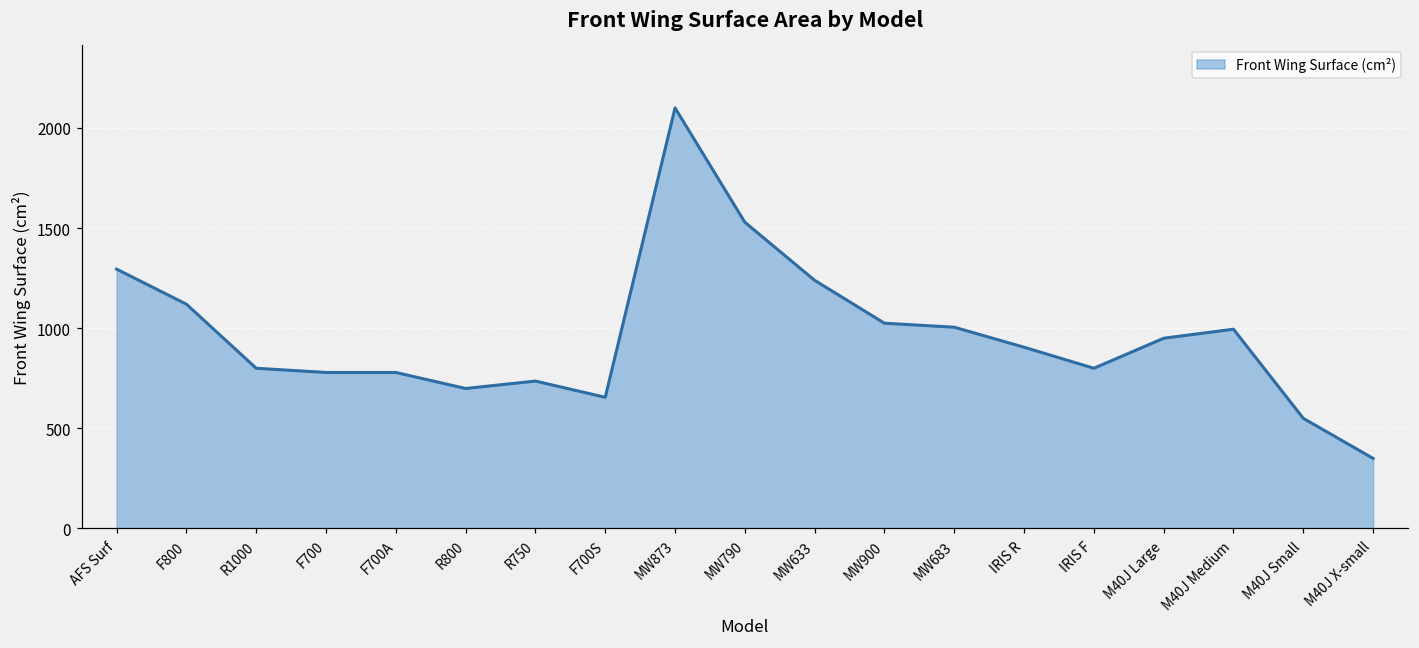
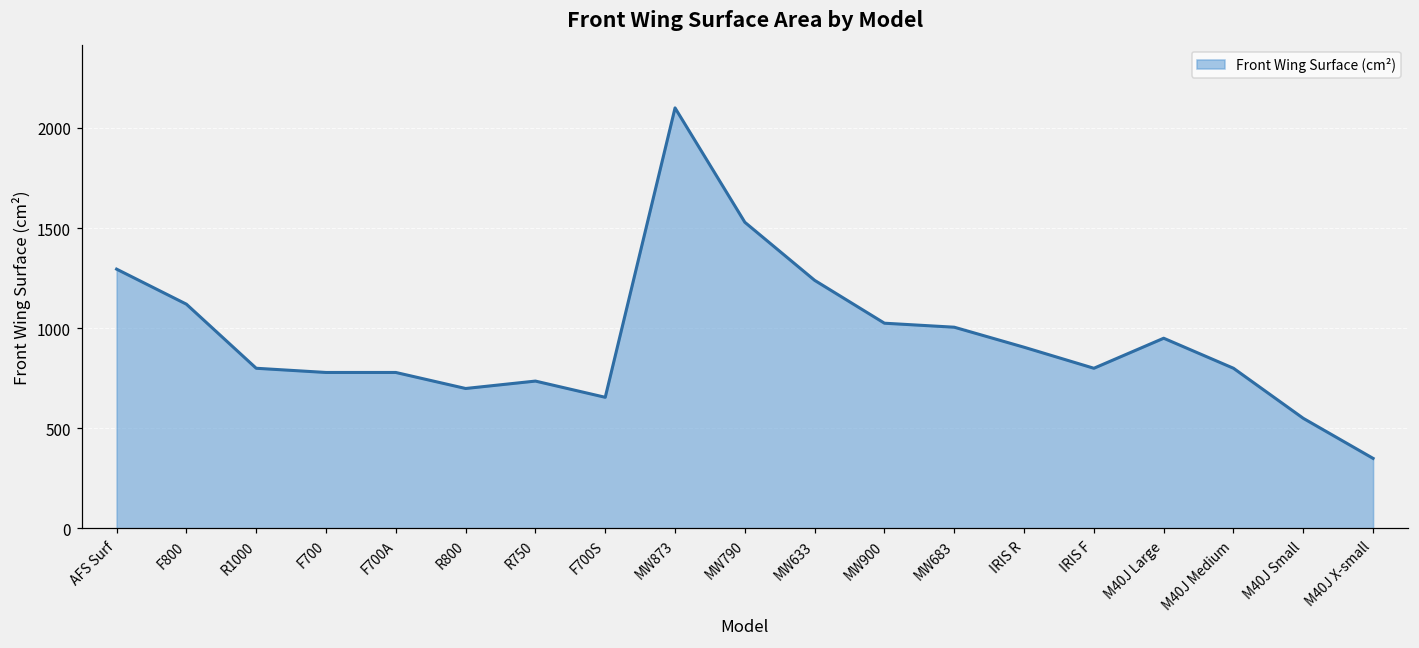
M40J Medium: 1000 -> 800
